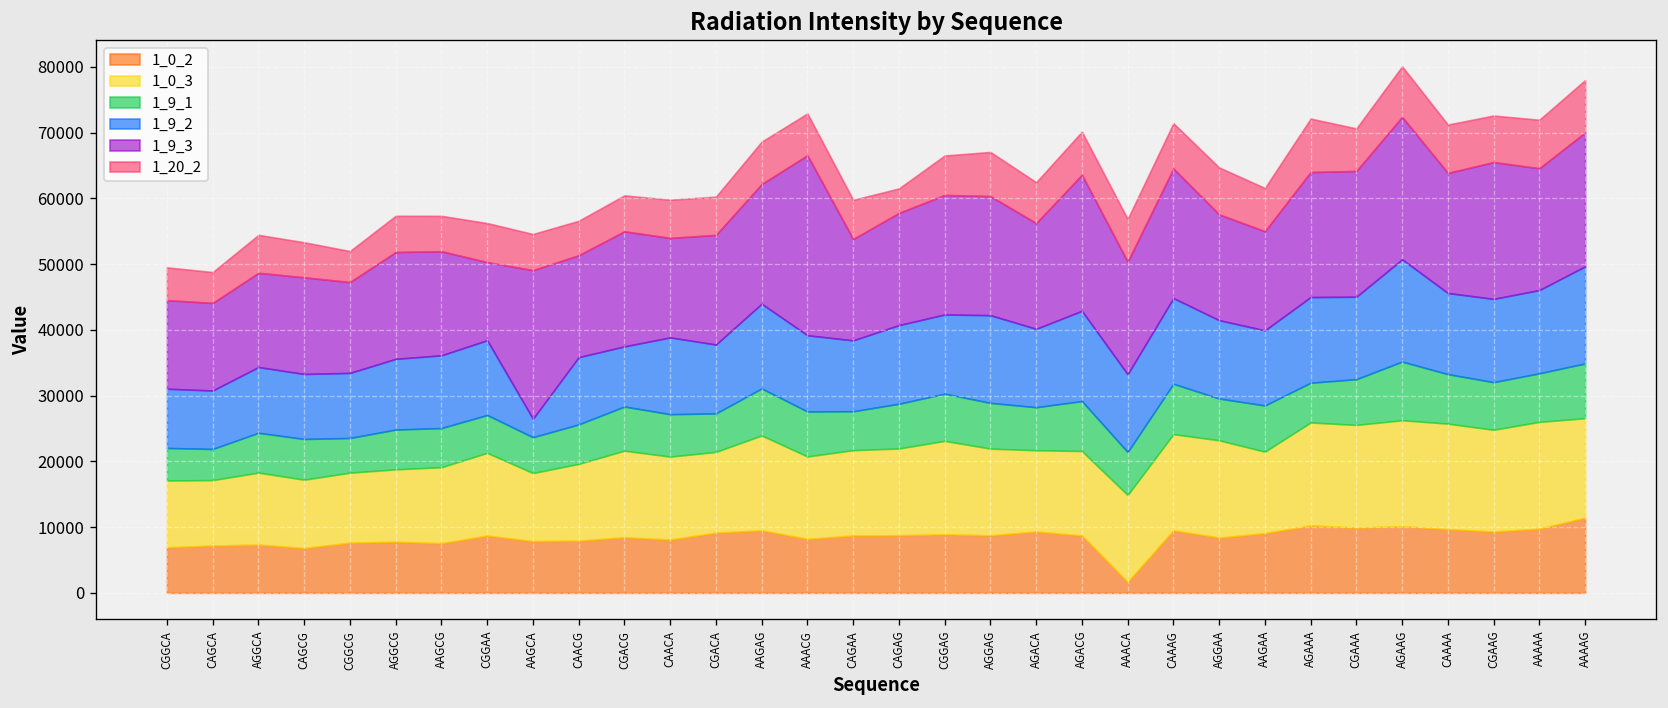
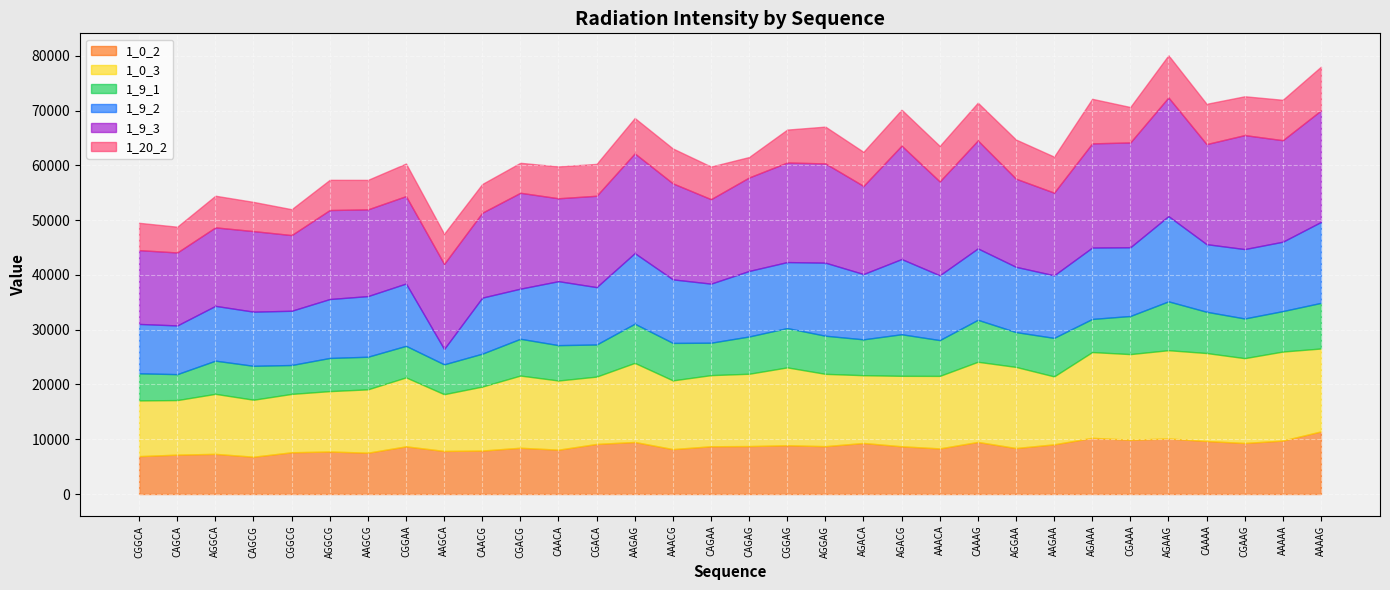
1_9_3, CGGAA: 12000 -> 16000
1_9_3, AAGCA: 23000 -> 16000
1_9_3, AAACG: 27000 -> 18000
1_0_2, AAACA: 2000 -> 8000
